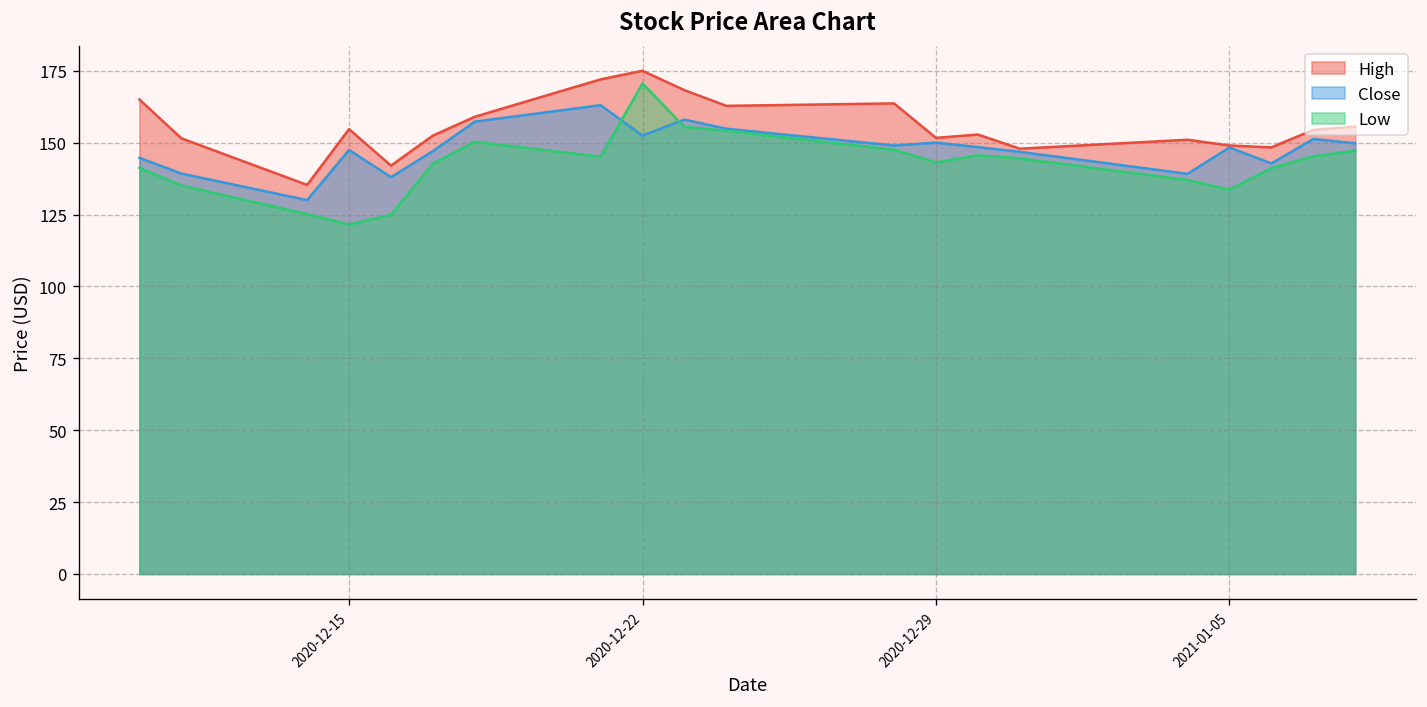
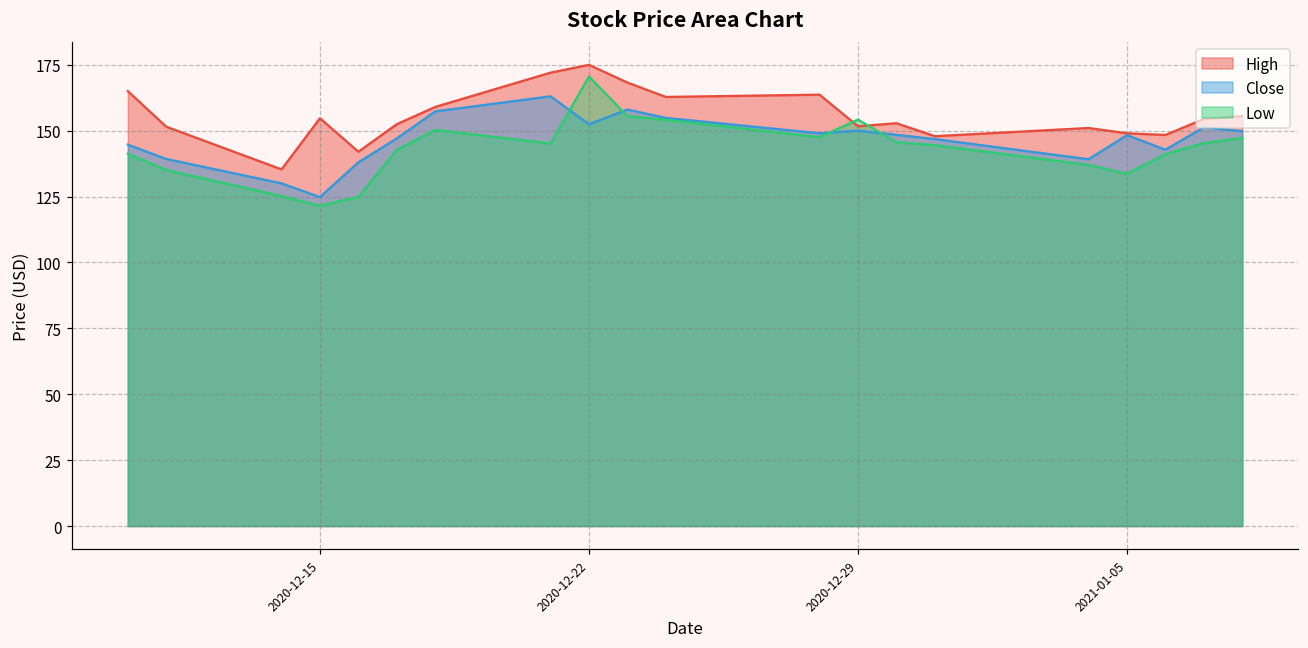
Close, 2020-12-15: 147 -> 125
Low, 2020-12-29: 143 -> 154
